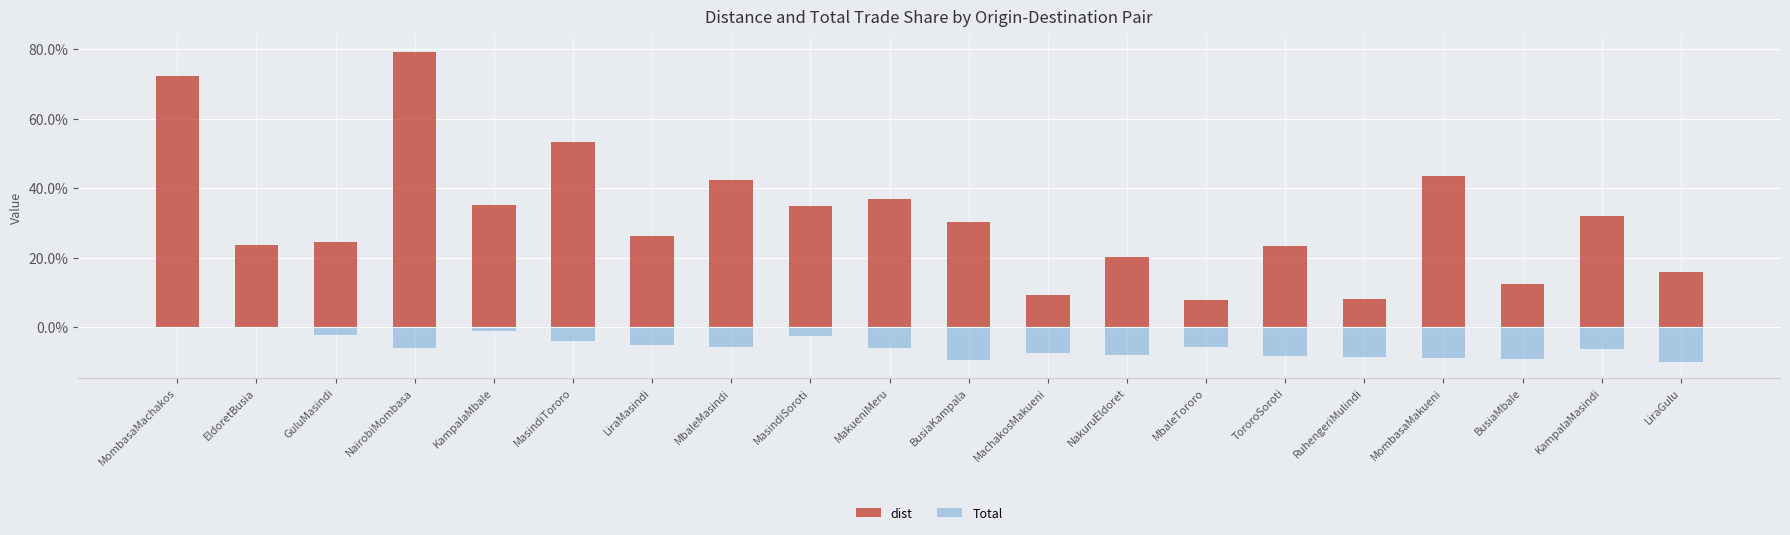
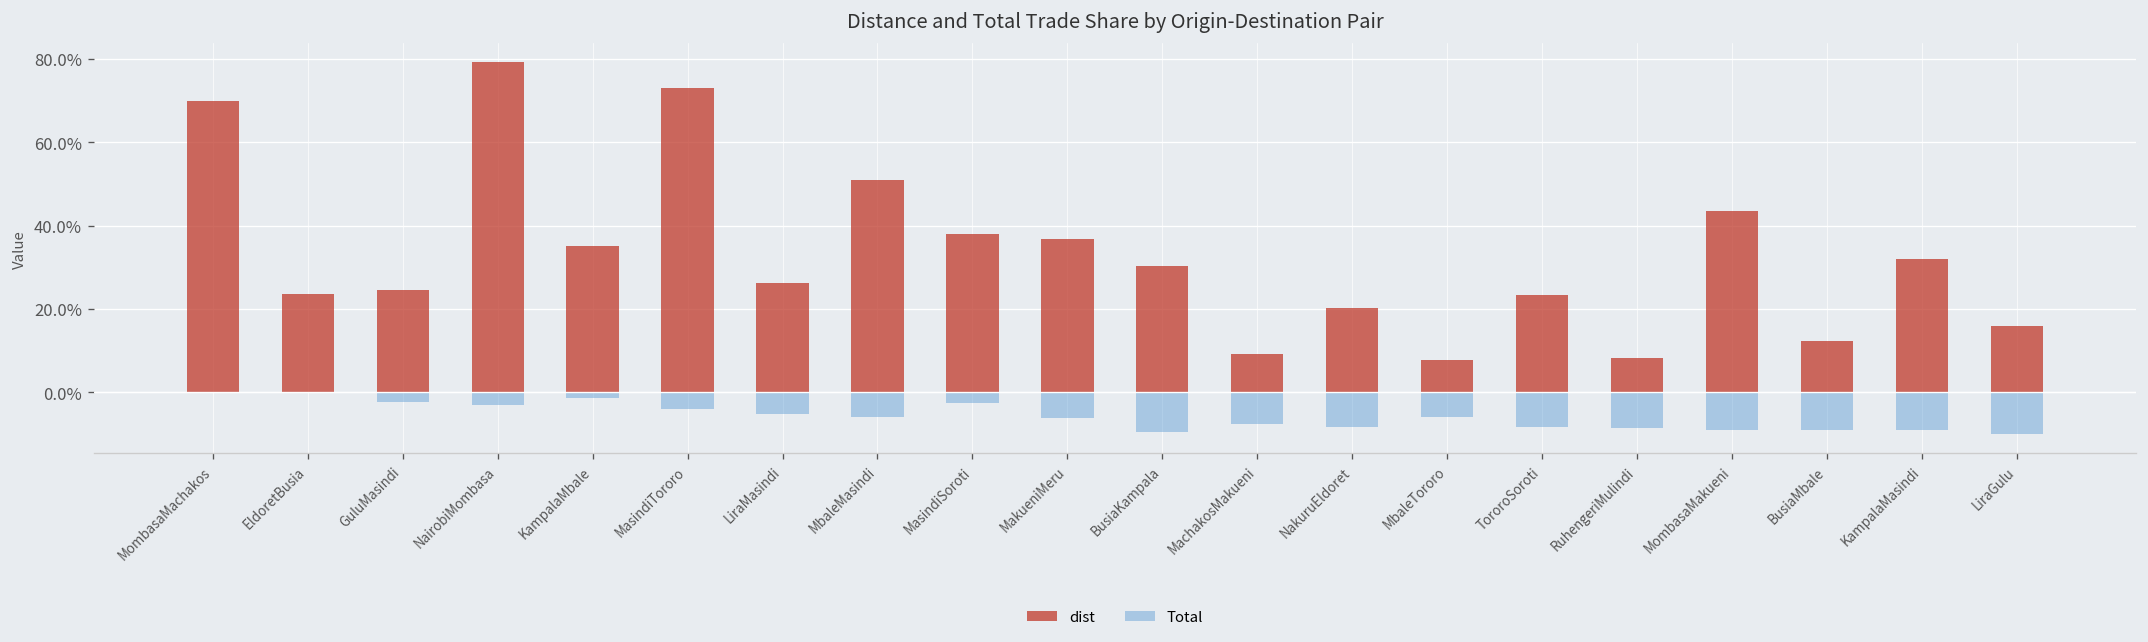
dist, MombasaMachakos: 72% -> 70%
Total, NairobiMombasa: -6% -> -3%
dist, MasindiTororo: 53% -> 73%
dist, MbaleMasindi: 42% -> 51%
dist, MasindiSoroti: 35% -> 38%
Total, KampalaMasindi: -6% -> -9%
